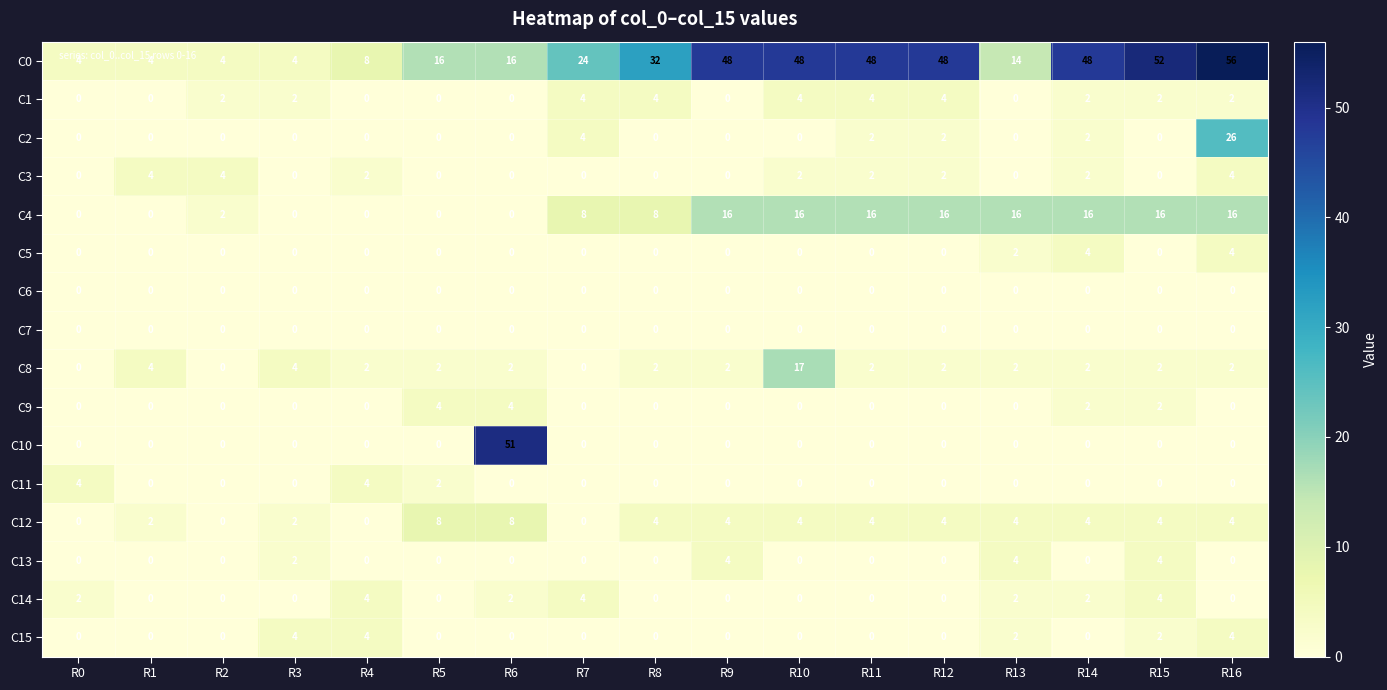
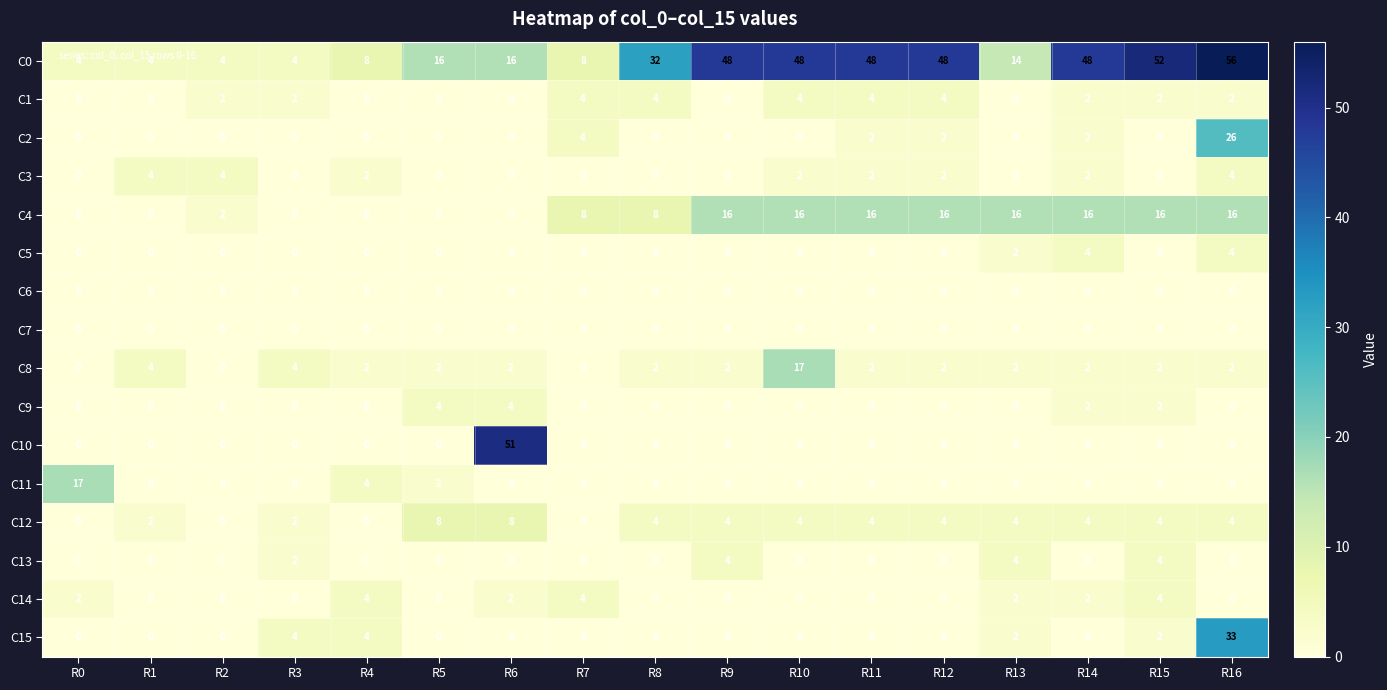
C0, R7: 24 -> 8
C11, R0: 4 -> 17
C15, R16: 4 -> 33
